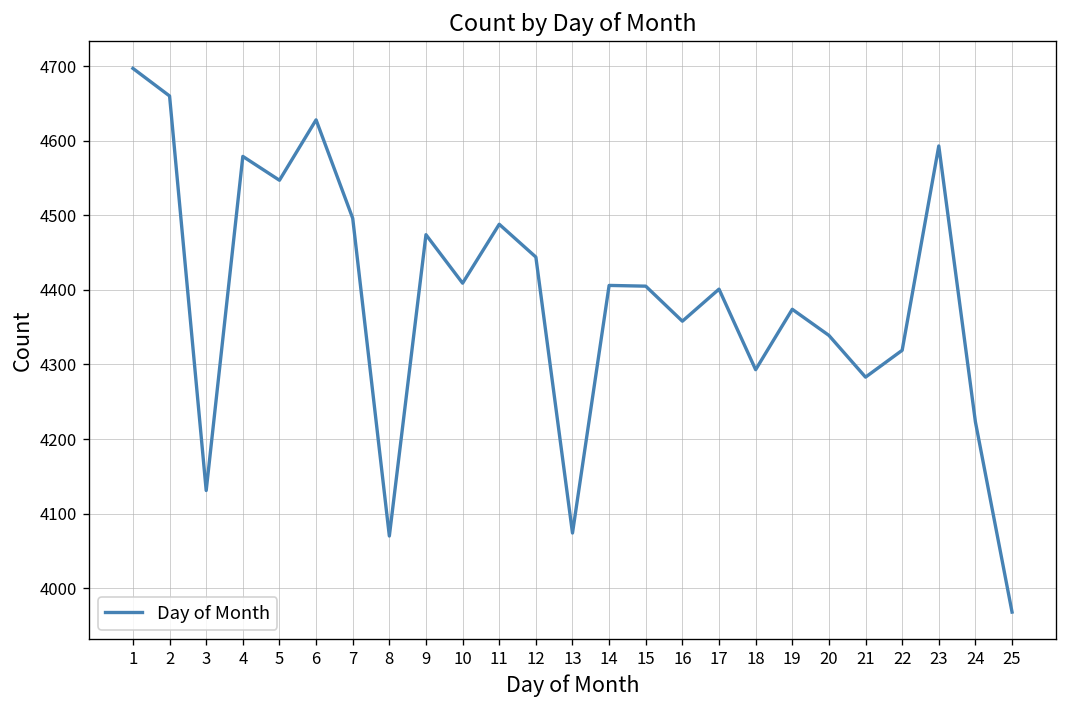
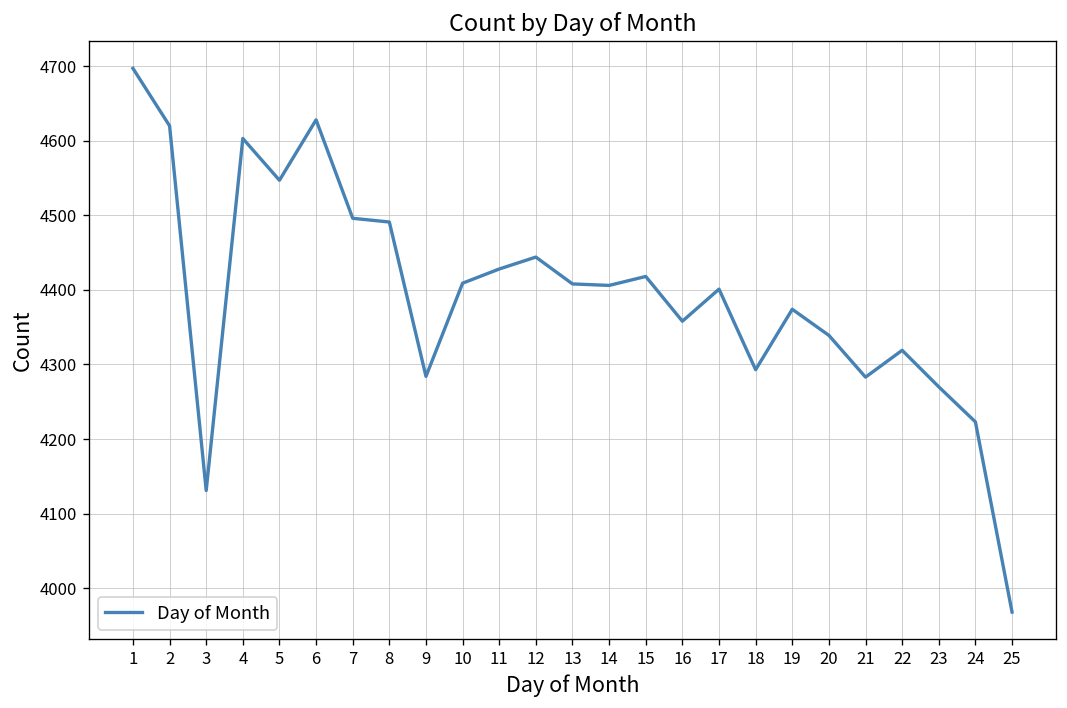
2: 4660 -> 4620
4: 4580 -> 4600
8: 4070 -> 4490
9: 4470 -> 4280
11: 4490 -> 4430
13: 4070 -> 4410
15: 4410 -> 4420
23: 4590 -> 4270
